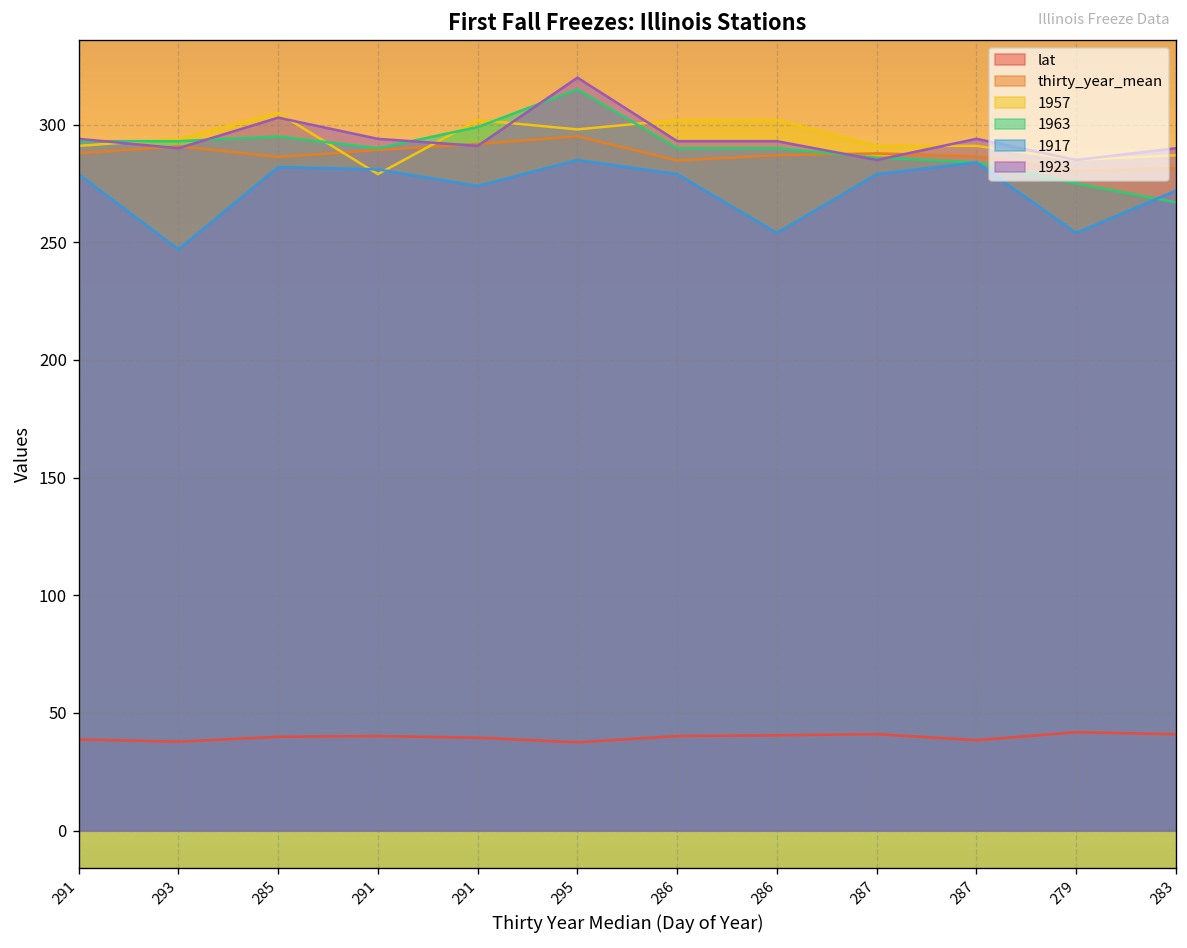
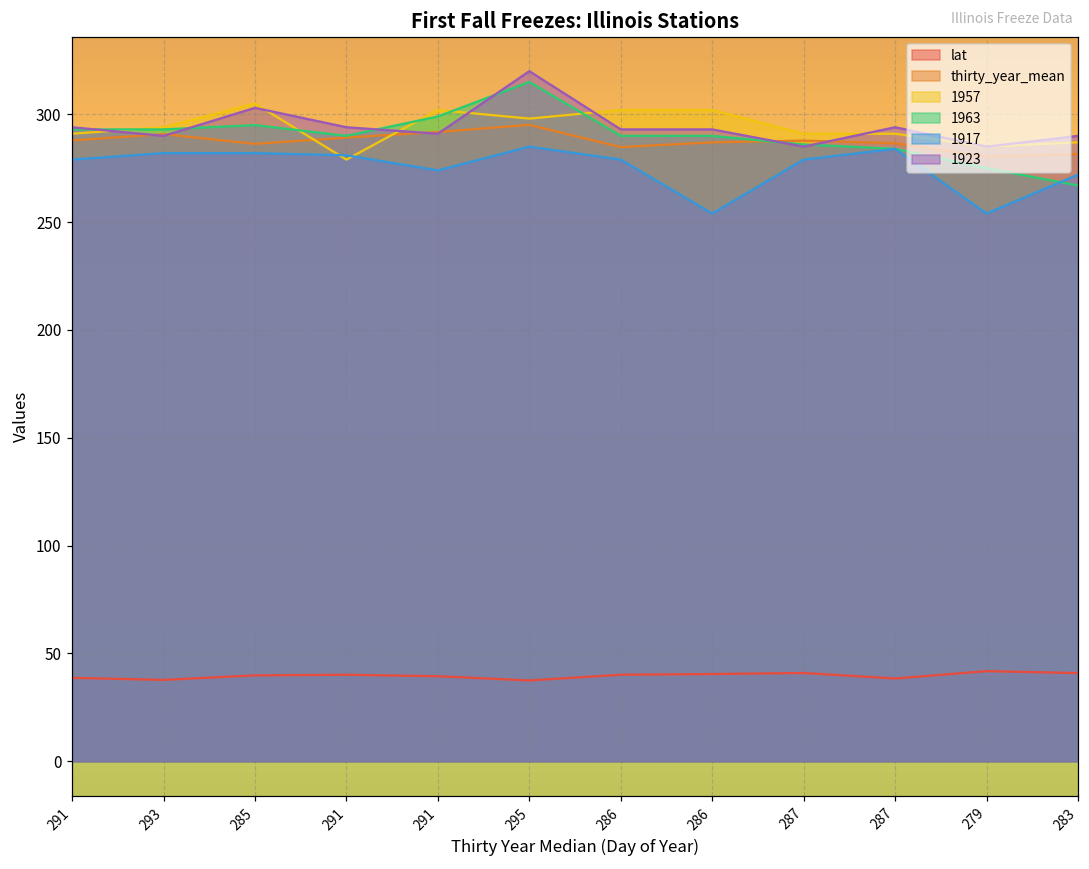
1917, 293: 247 -> 282
